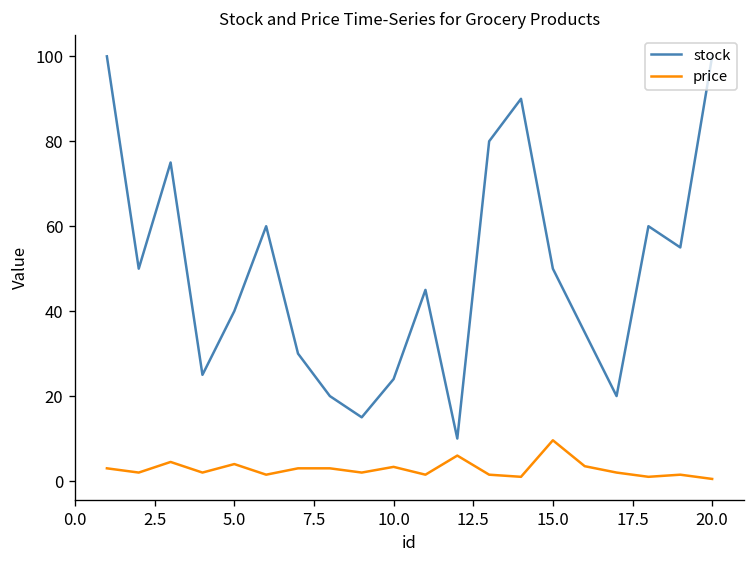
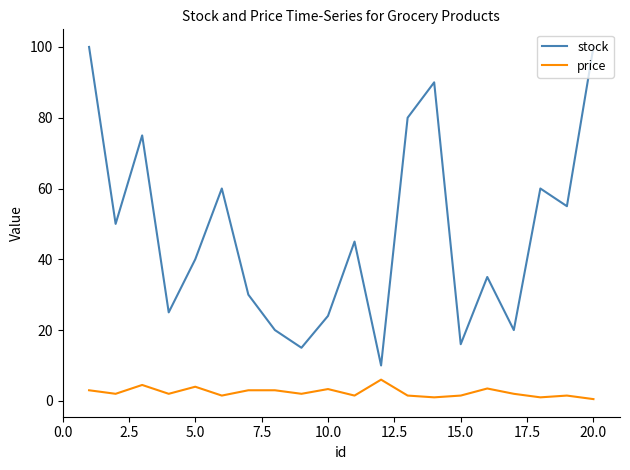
stock, 15.0: 50 -> 16
price, 15.0: 10 -> 1
